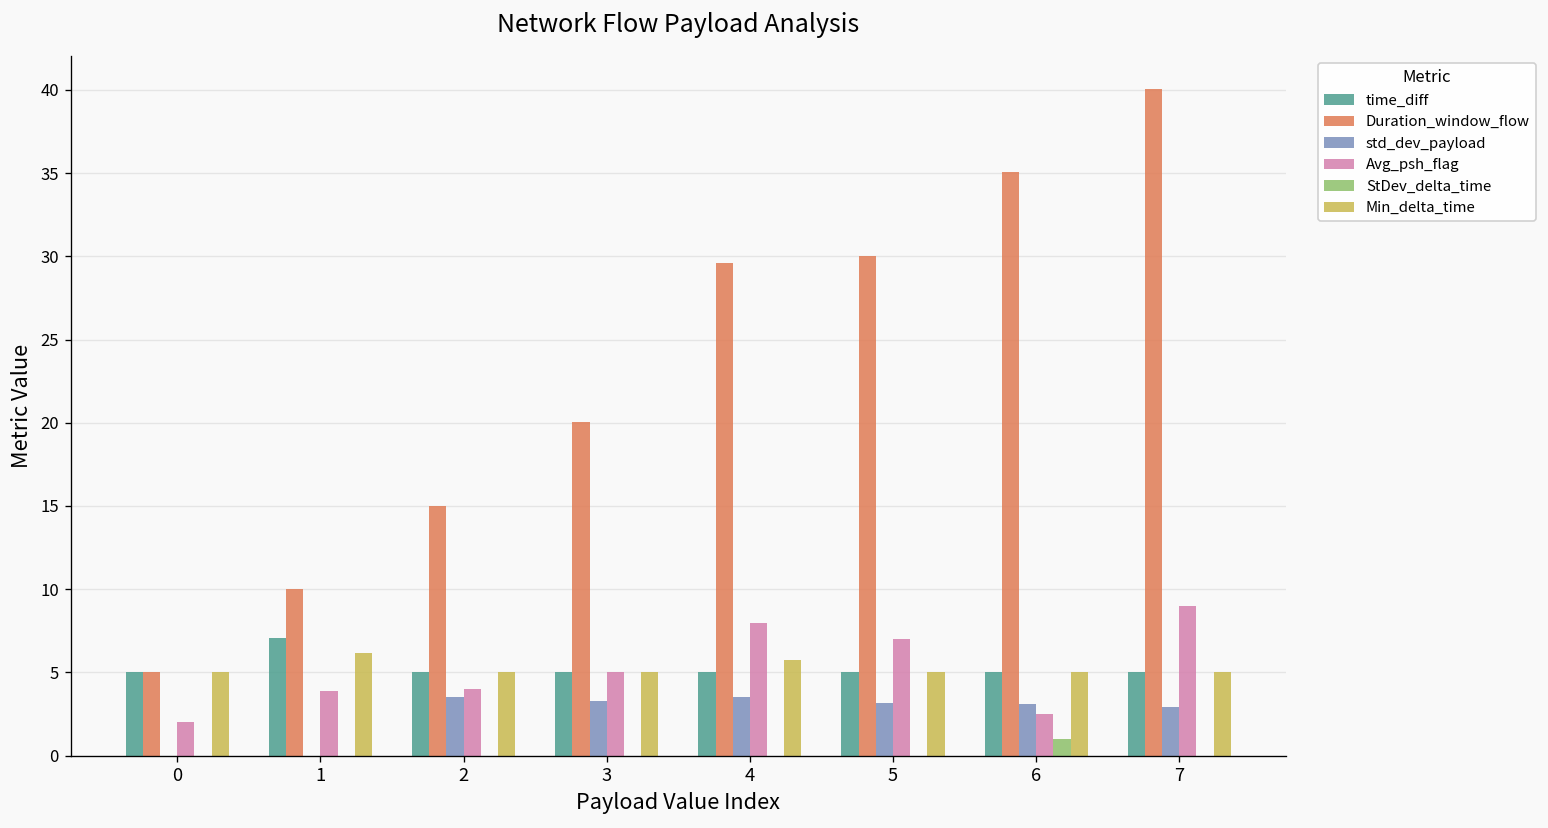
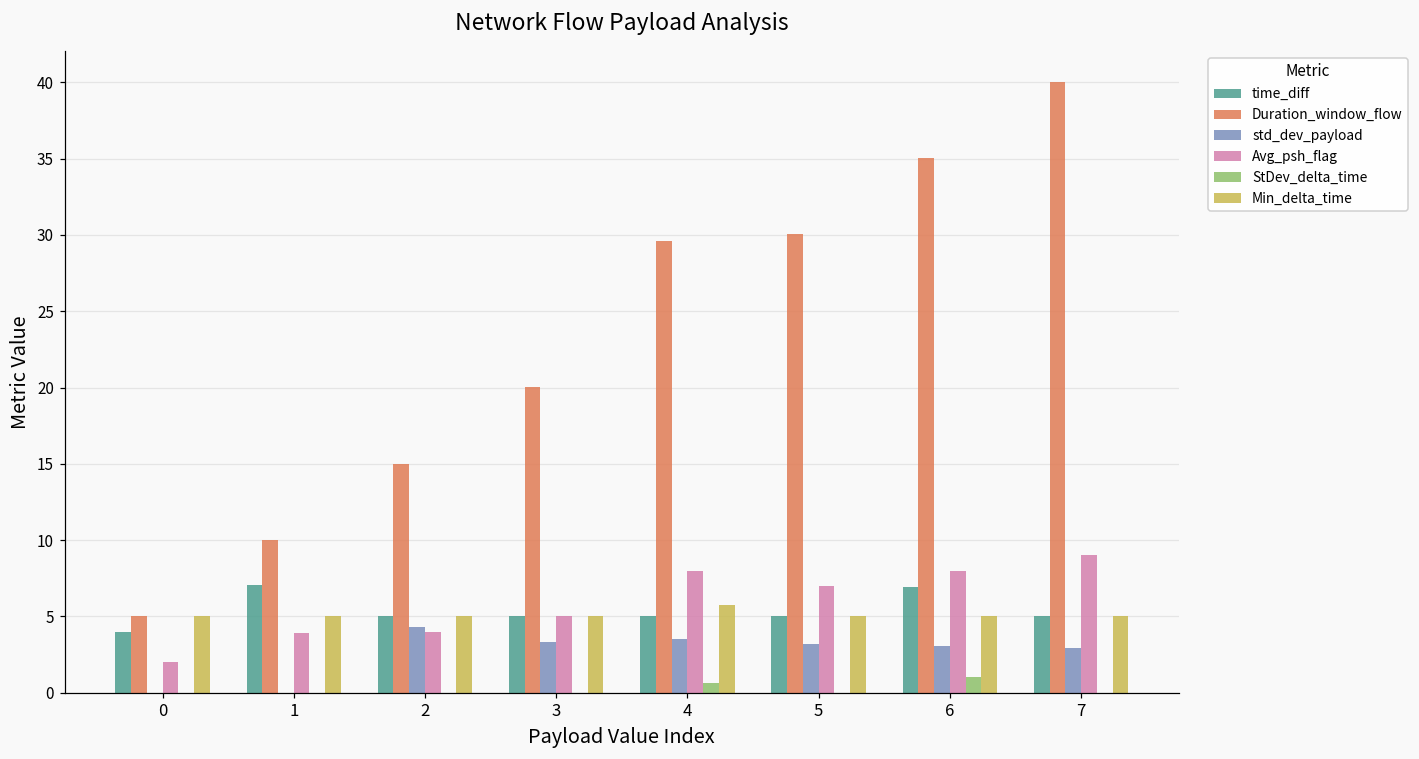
time_diff, 0: 5.0 -> 4.0
Min_delta_time, 1: 6.2 -> 5.0
std_dev_payload, 2: 3.5 -> 4.3
StDev_delta_time, 4: 0.0 -> 0.7
time_diff, 6: 5.0 -> 6.9
Avg_psh_flag, 6: 2.5 -> 8.0
